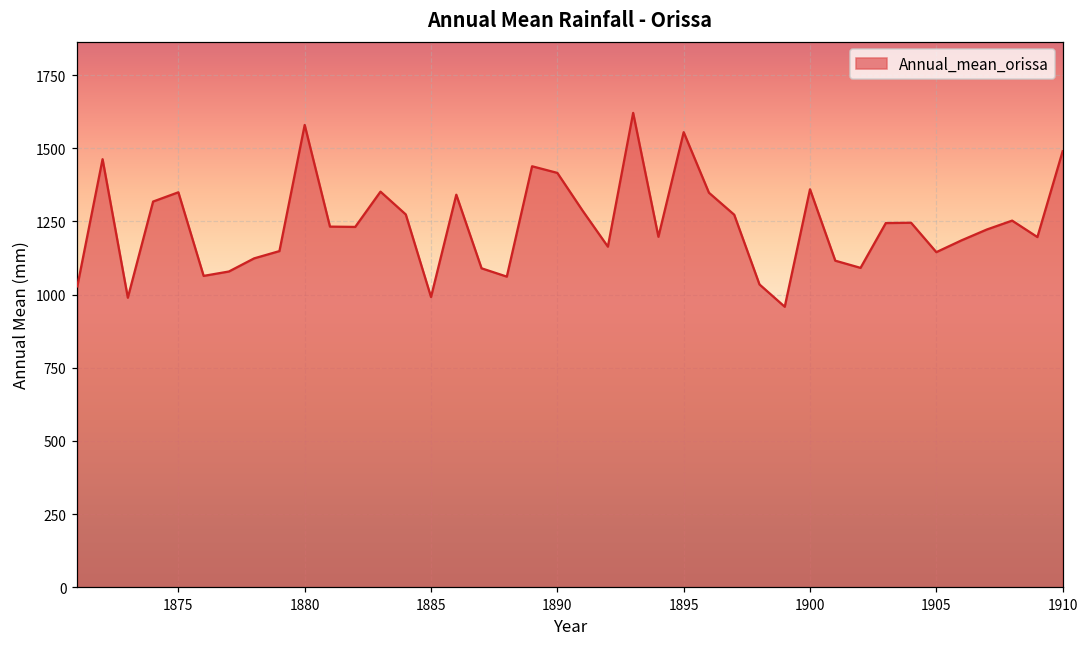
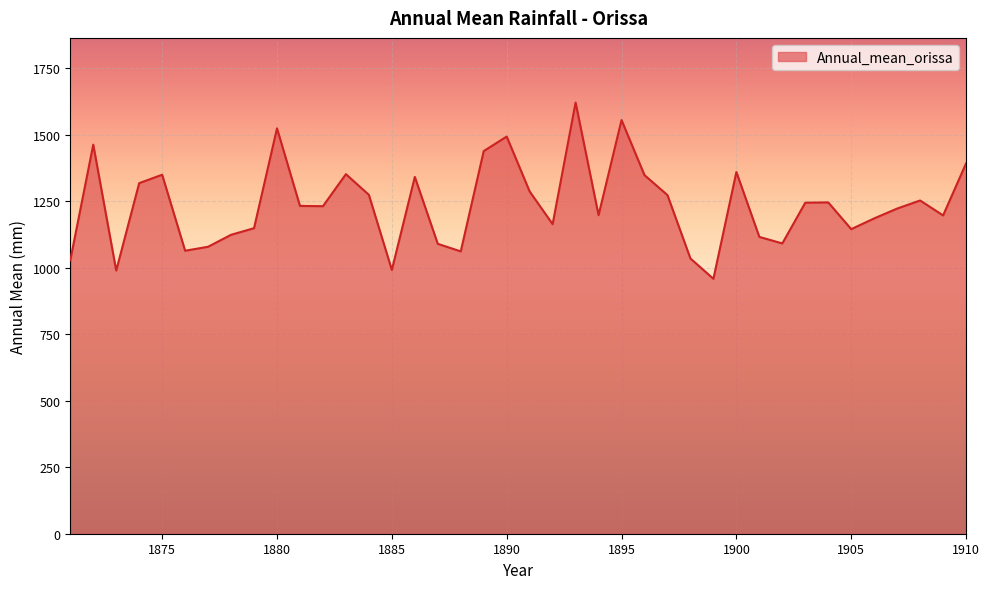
1880: 1580 -> 1520
1890: 1420 -> 1490
1910: 1490 -> 1390
